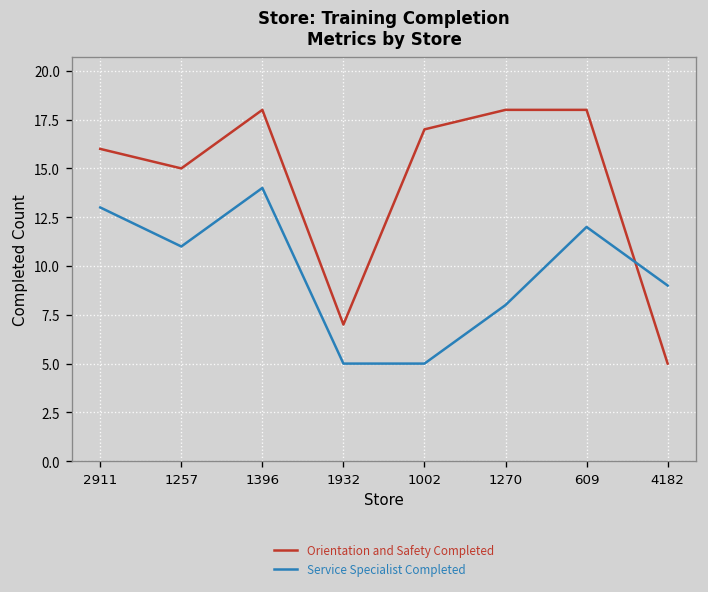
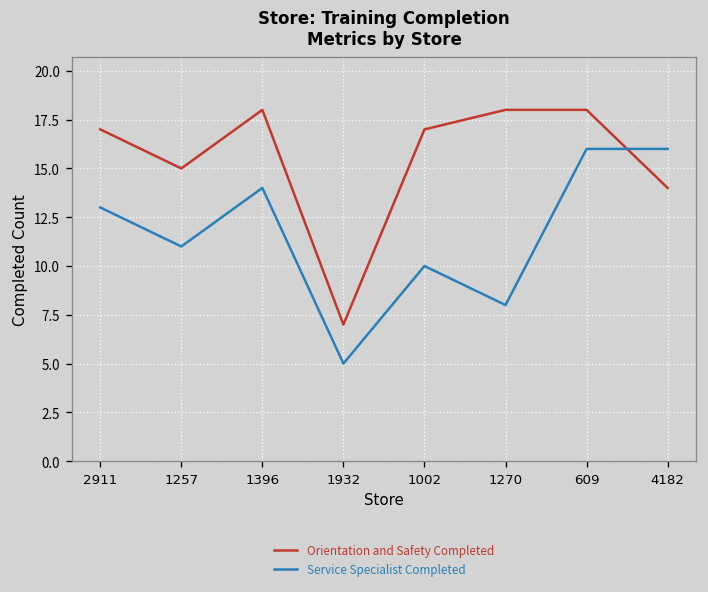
Orientation and Safety Completed, 2911: 16 -> 17
Service Specialist Completed, 1002: 5 -> 10
Service Specialist Completed, 609: 12 -> 16
Orientation and Safety Completed, 4182: 5 -> 14
Service Specialist Completed, 4182: 9 -> 16
